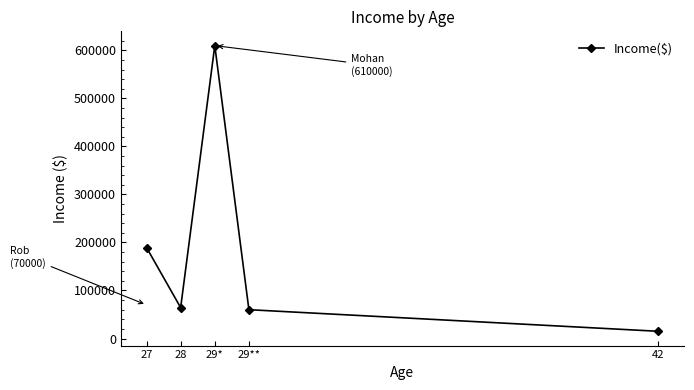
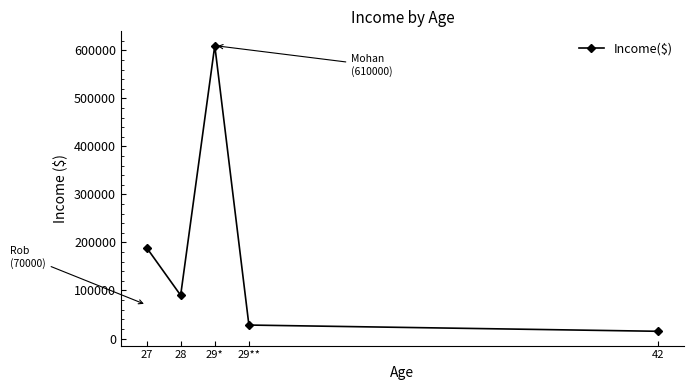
28: 60000 -> 90000
29**: 60000 -> 30000
